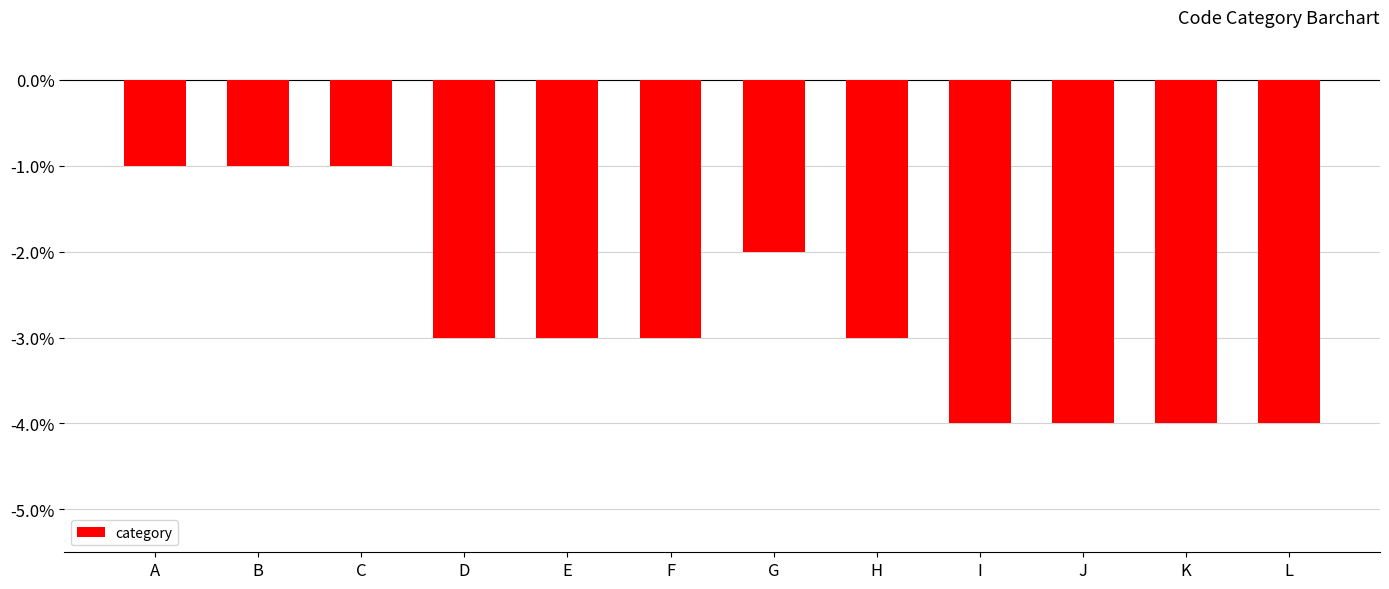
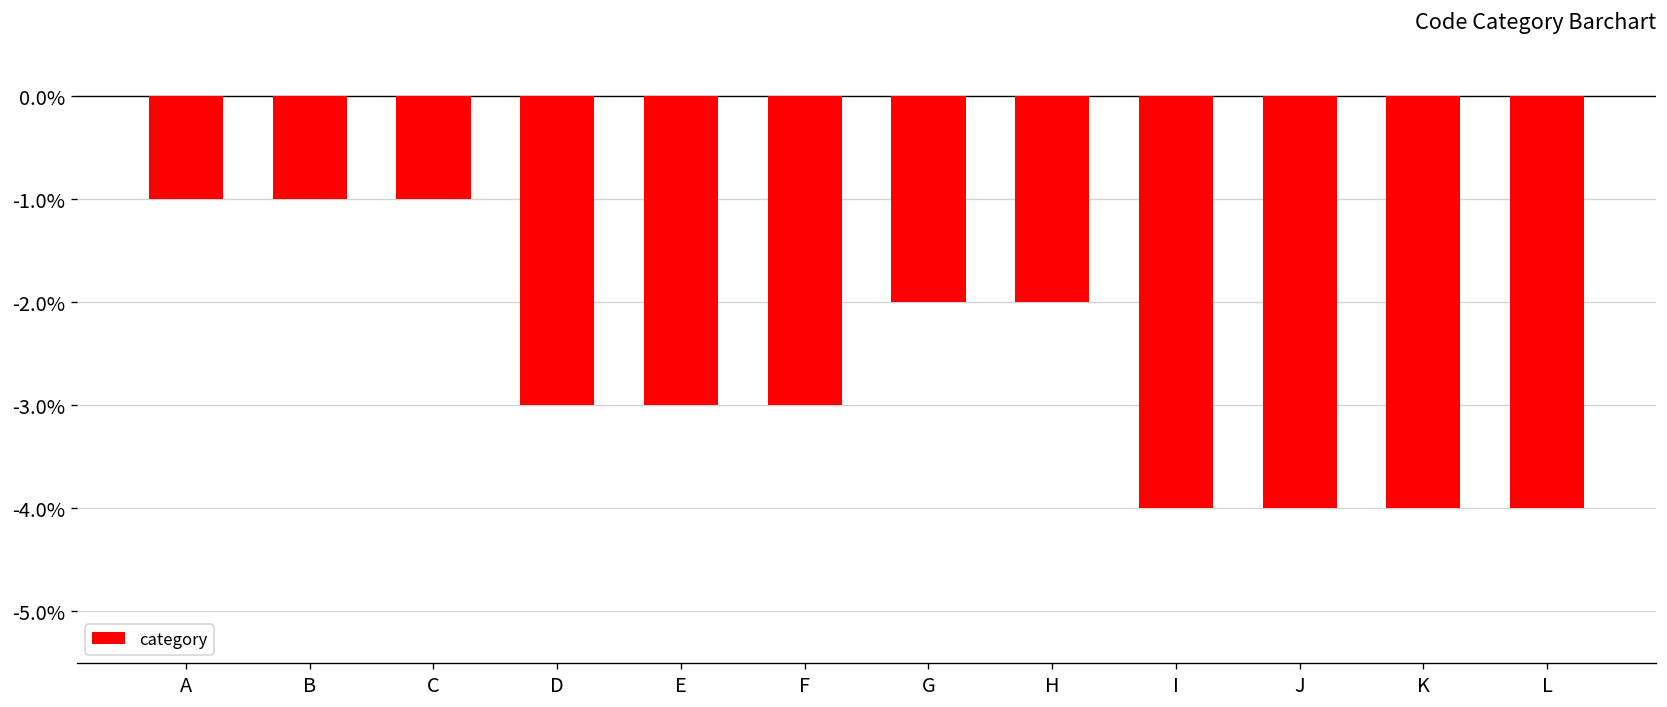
H: -3.0% -> -2.0%
